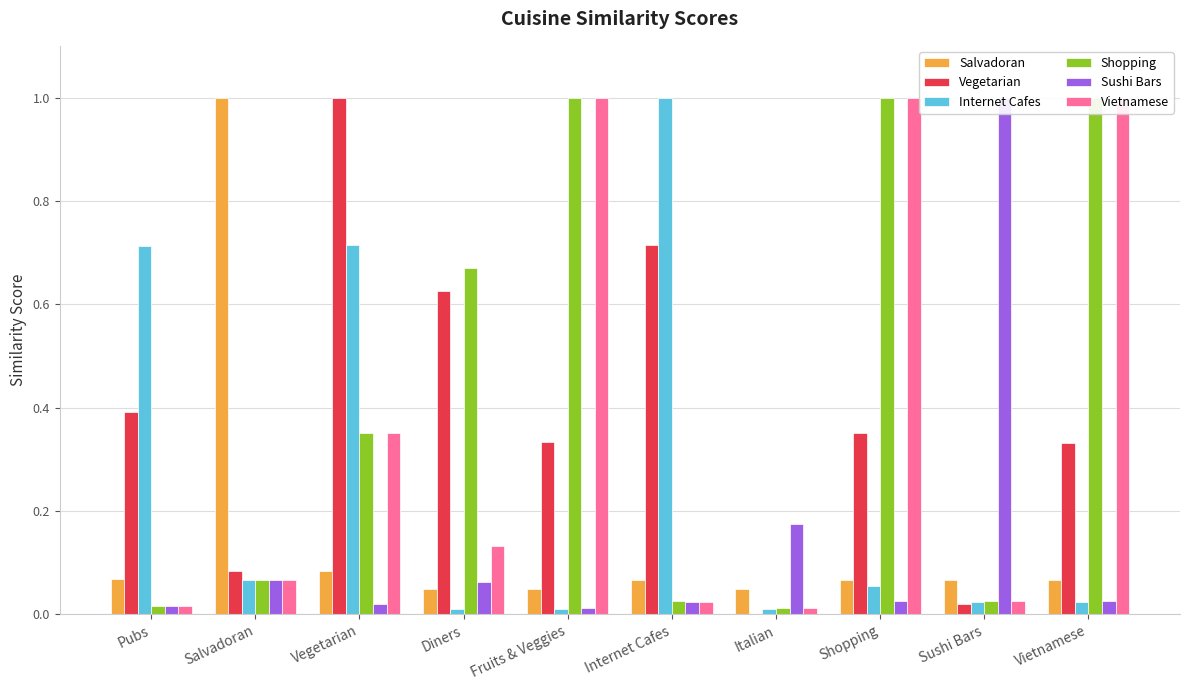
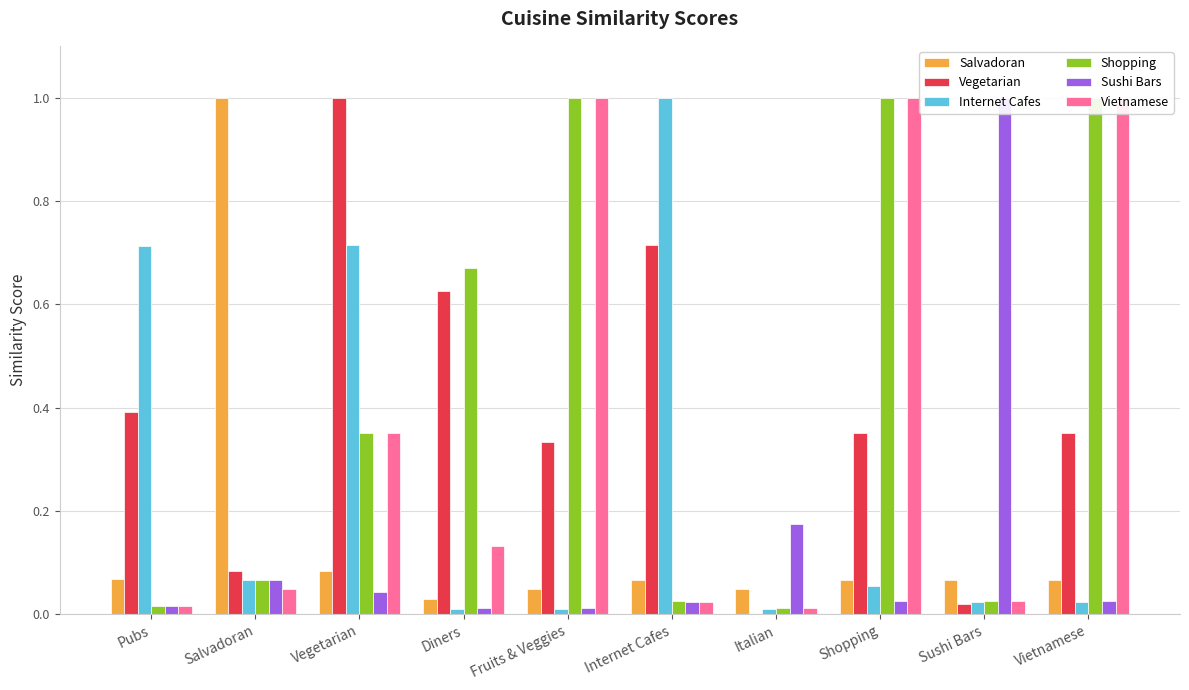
Vietnamese, Salvadoran: 0.07 -> 0.05
Sushi Bars, Vegetarian: 0.02 -> 0.04
Salvadoran, Diners: 0.05 -> 0.03
Sushi Bars, Diners: 0.06 -> 0.01
Vegetarian, Vietnamese: 0.33 -> 0.35
